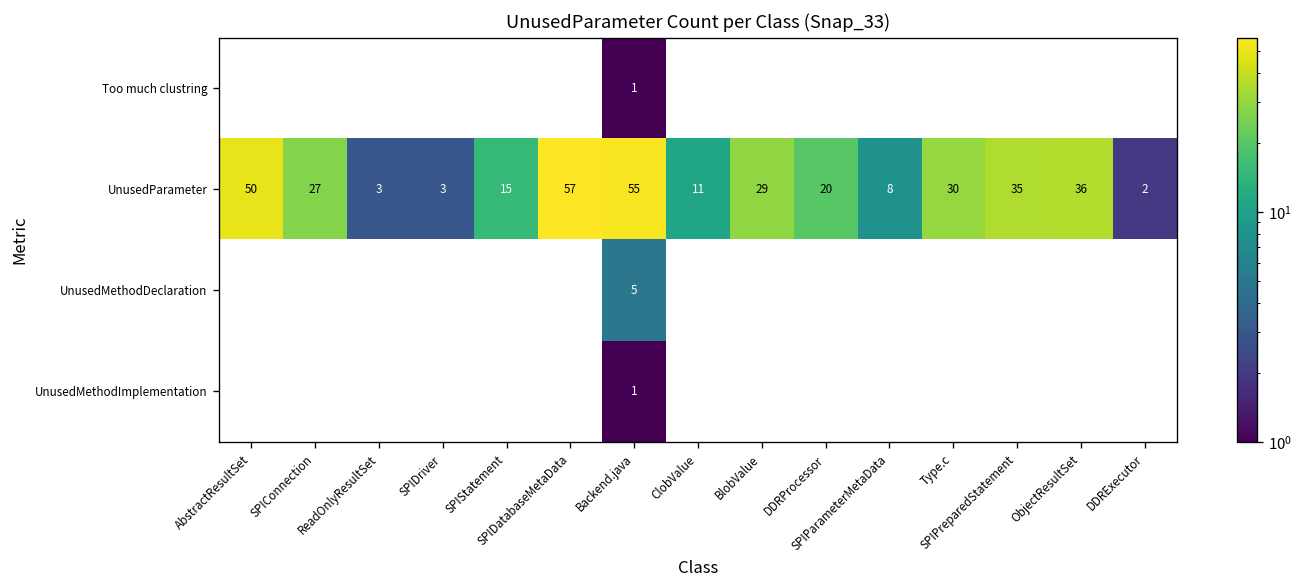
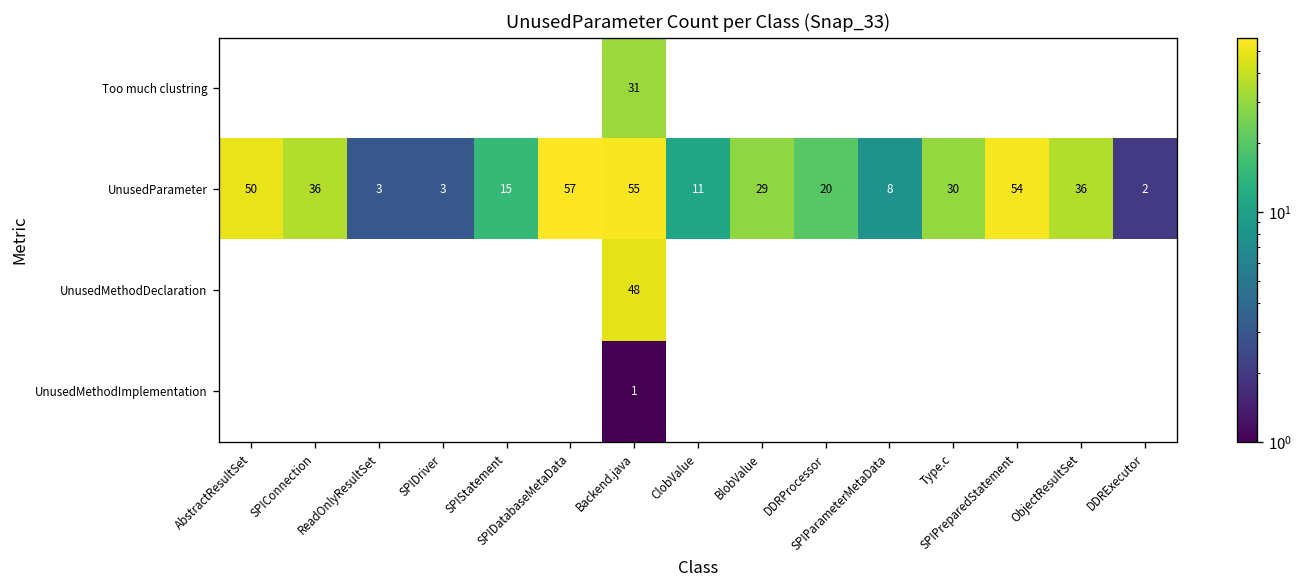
Too much clustring, Backend.java: 1 -> 31
UnusedParameter, SPIConnection: 27 -> 36
UnusedParameter, SPIPreparedStatement: 35 -> 54
UnusedMethodDeclaration, Backend.java: 5 -> 48
